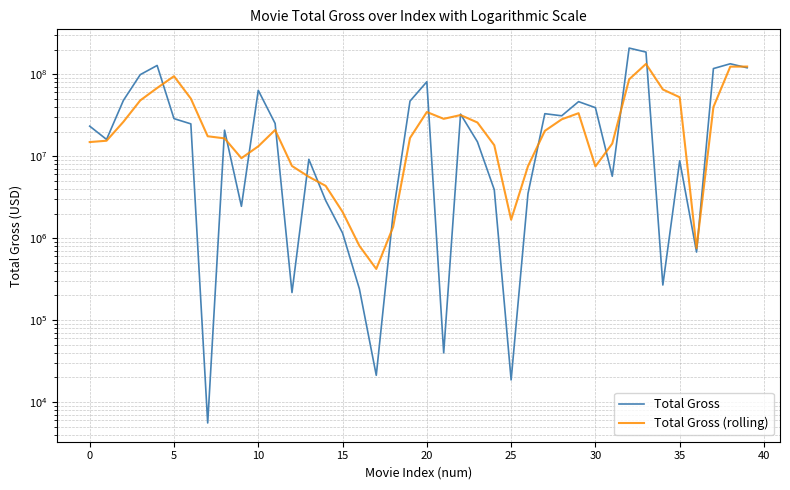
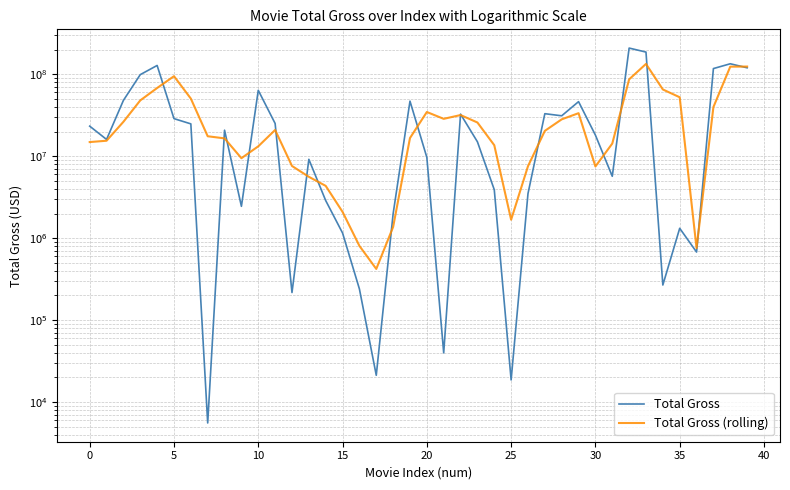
Total Gross, 20: 80000000 -> 10000000
Total Gross, 30: 40000000 -> 18000000
Total Gross, 35: 9000000 -> 1300000
